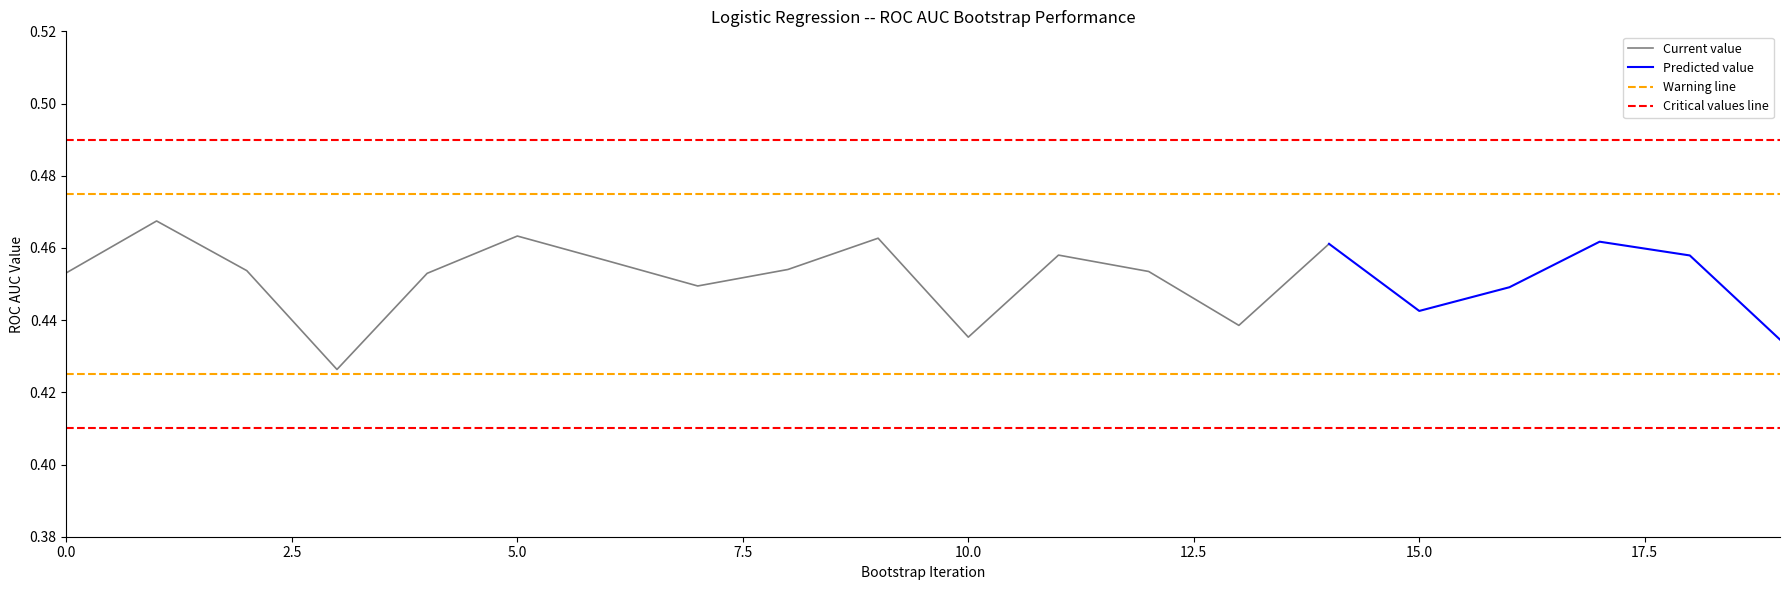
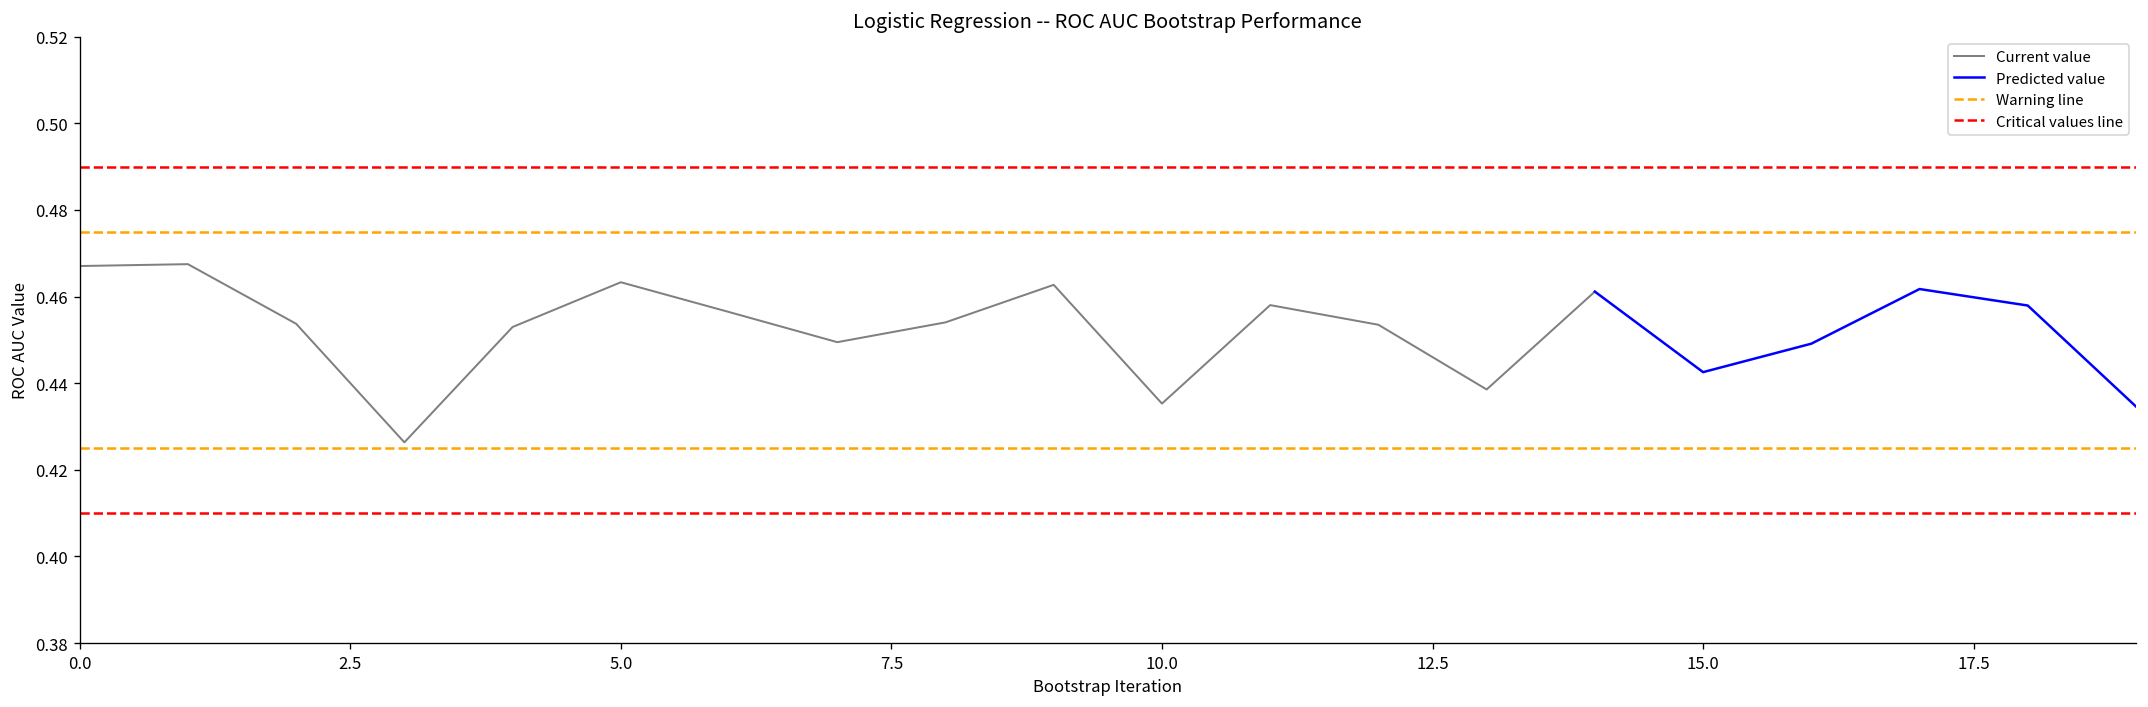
Current value, 0.0: 0.453 -> 0.467
